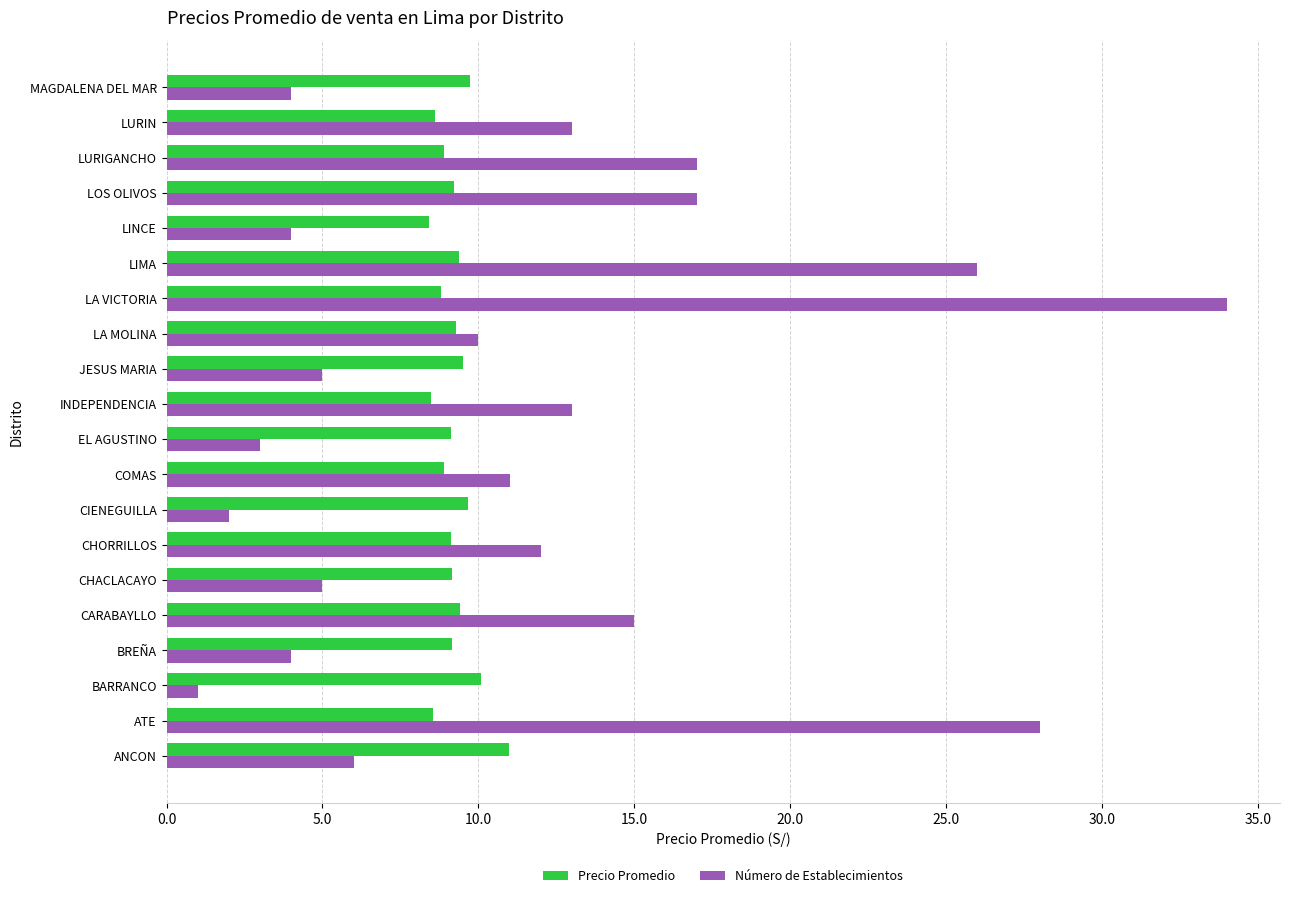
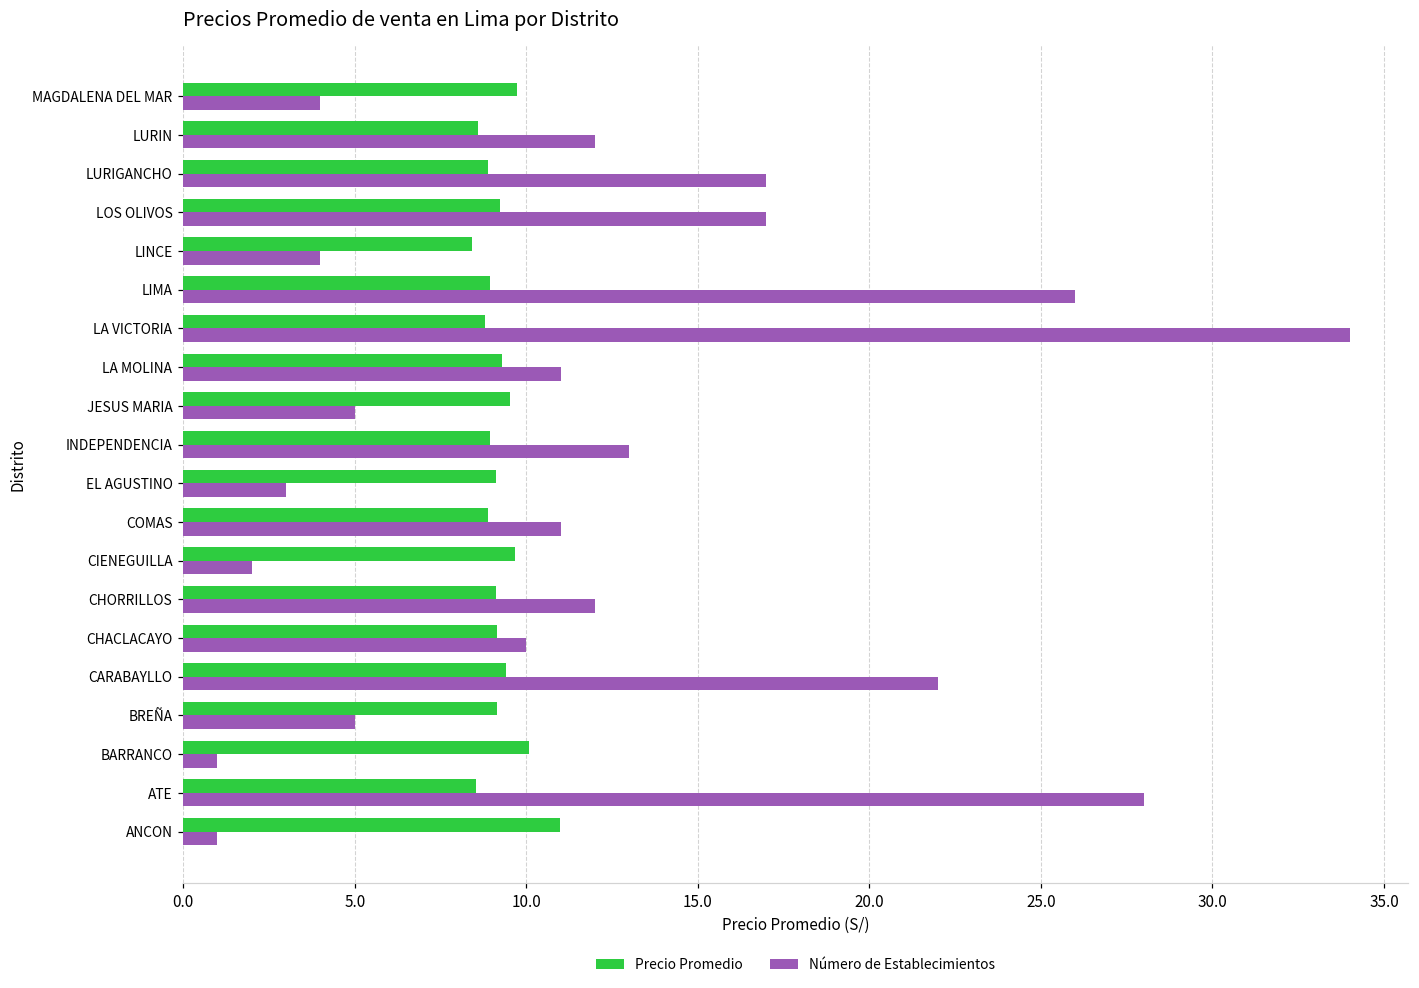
Número de Establecimientos, LURIN: 13 -> 12
Precio Promedio, LIMA: 9.4 -> 8.9
Número de Establecimientos, LA MOLINA: 10 -> 11
Precio Promedio, INDEPENDENCIA: 8.5 -> 8.9
Número de Establecimientos, CHACLACAYO: 5 -> 10
Número de Establecimientos, CARABAYLLO: 15 -> 22
Número de Establecimientos, BREÑA: 4 -> 5
Número de Establecimientos, ANCON: 6 -> 1
